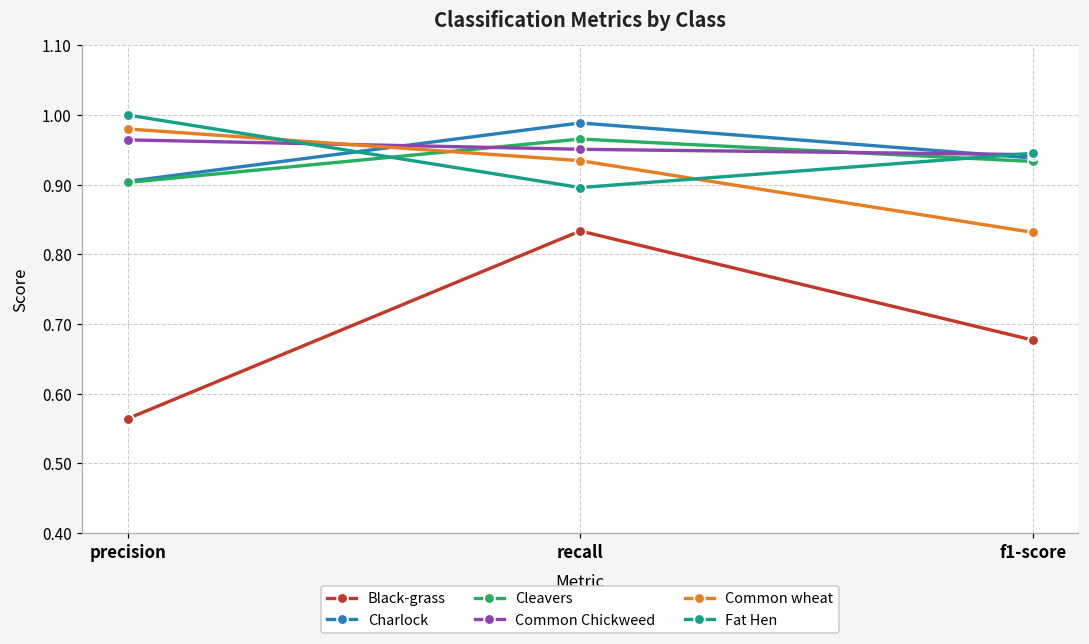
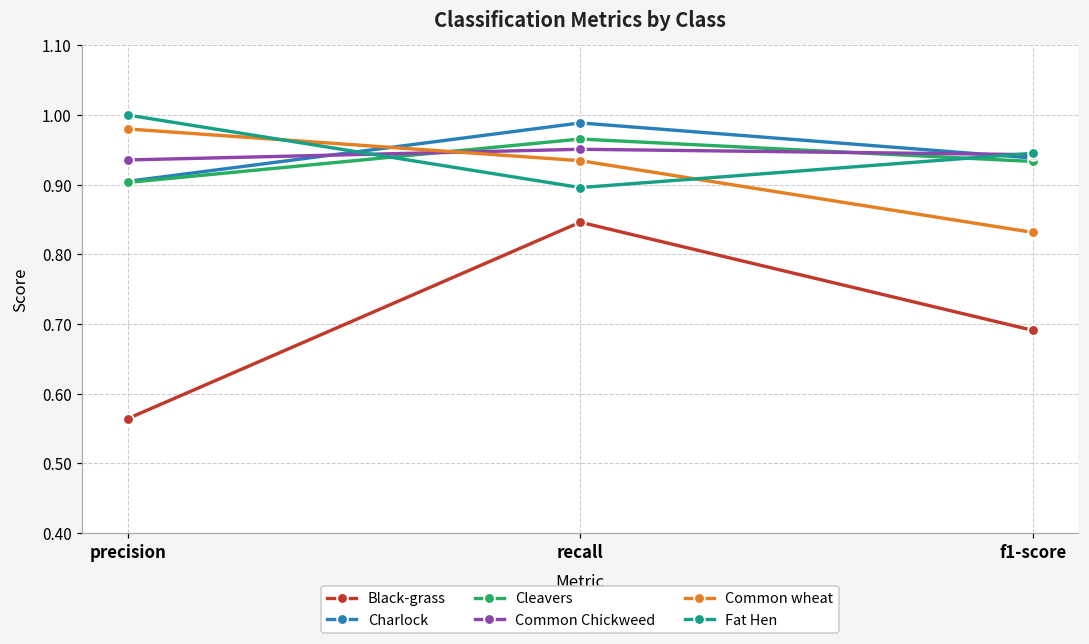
Common Chickweed, precision: 0.96 -> 0.94
Black-grass, recall: 0.83 -> 0.85
Black-grass, f1-score: 0.68 -> 0.69
